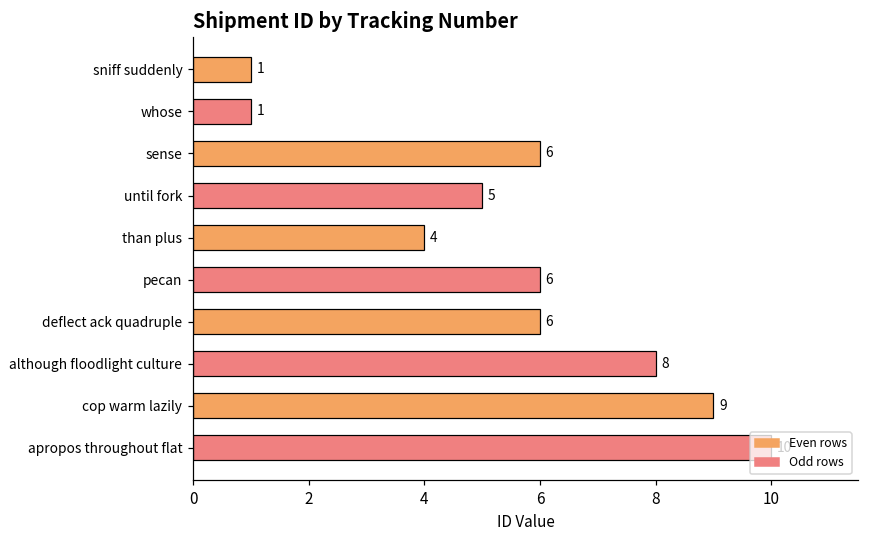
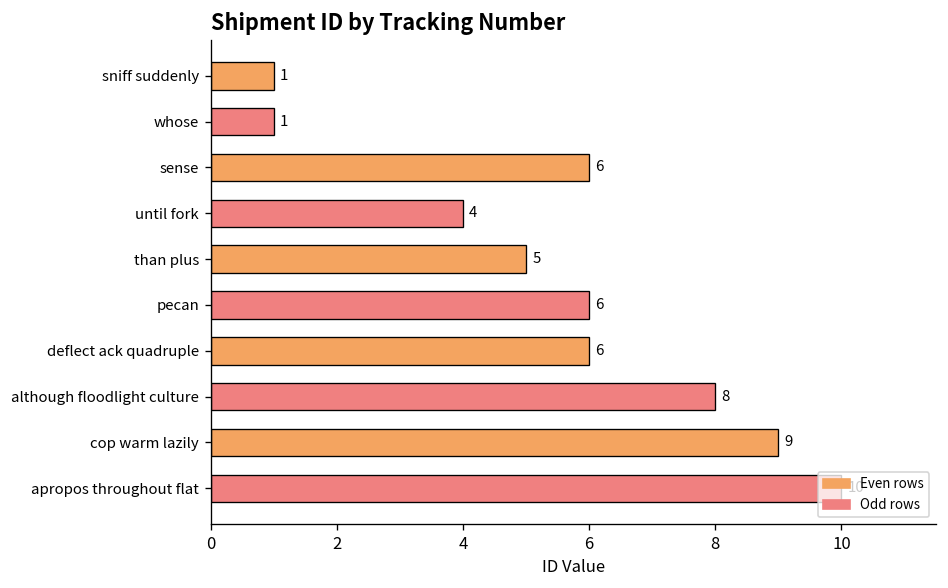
until fork: 5 -> 4
than plus: 4 -> 5
